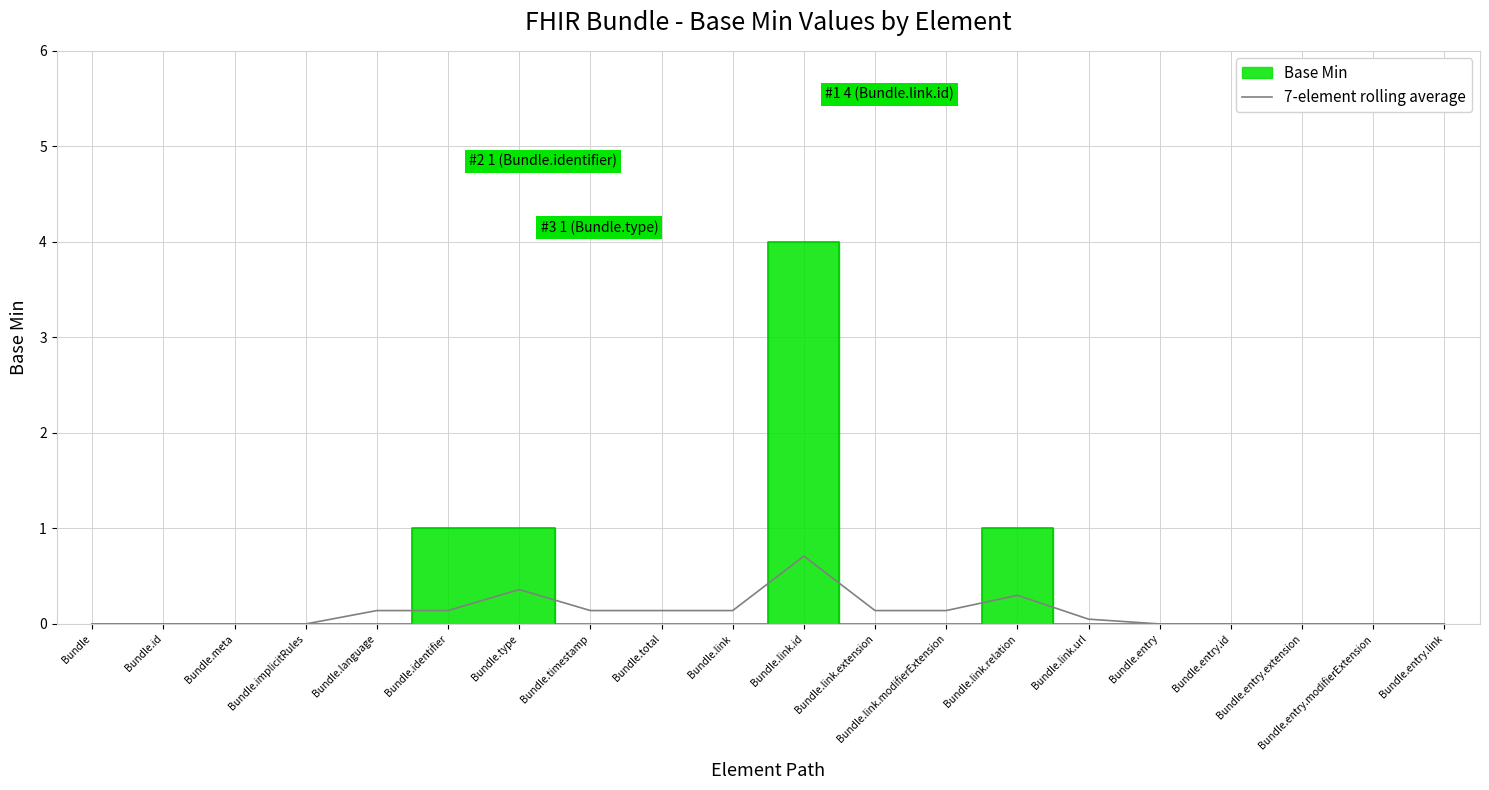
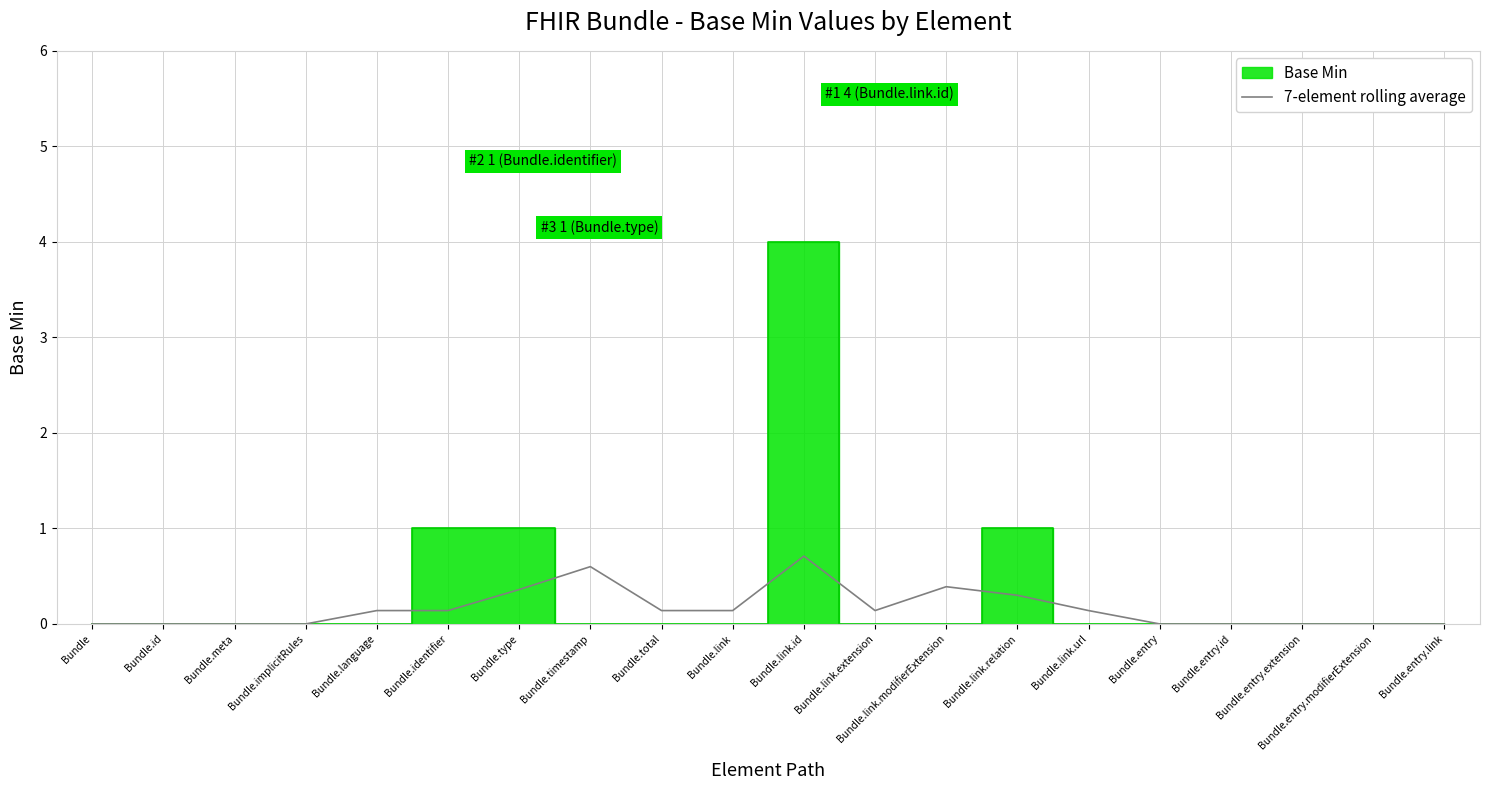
7-element rolling average, Bundle.timestamp: 0.1 -> 0.6
7-element rolling average, Bundle.link.modifierExtension: 0.1 -> 0.4
7-element rolling average, Bundle.link.url: 0.05 -> 0.14
